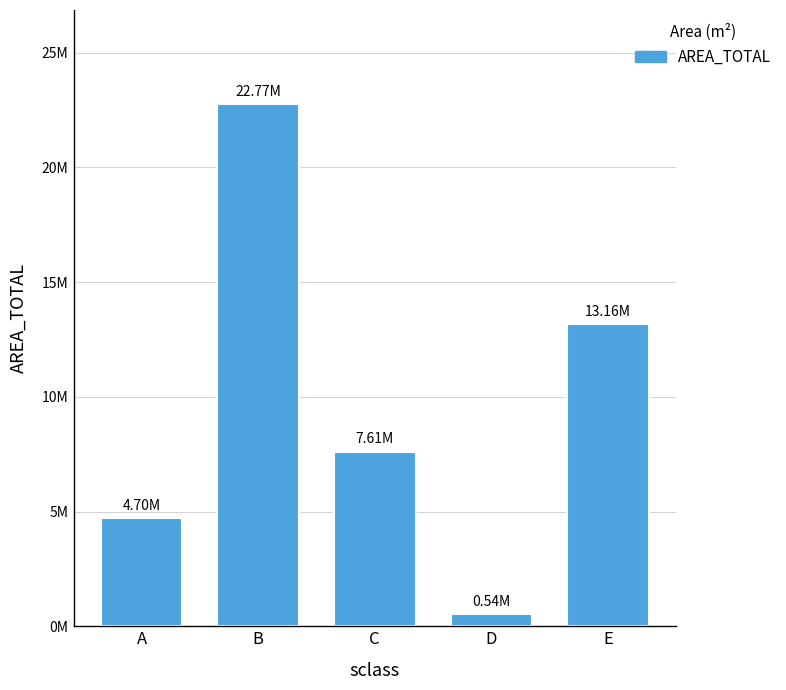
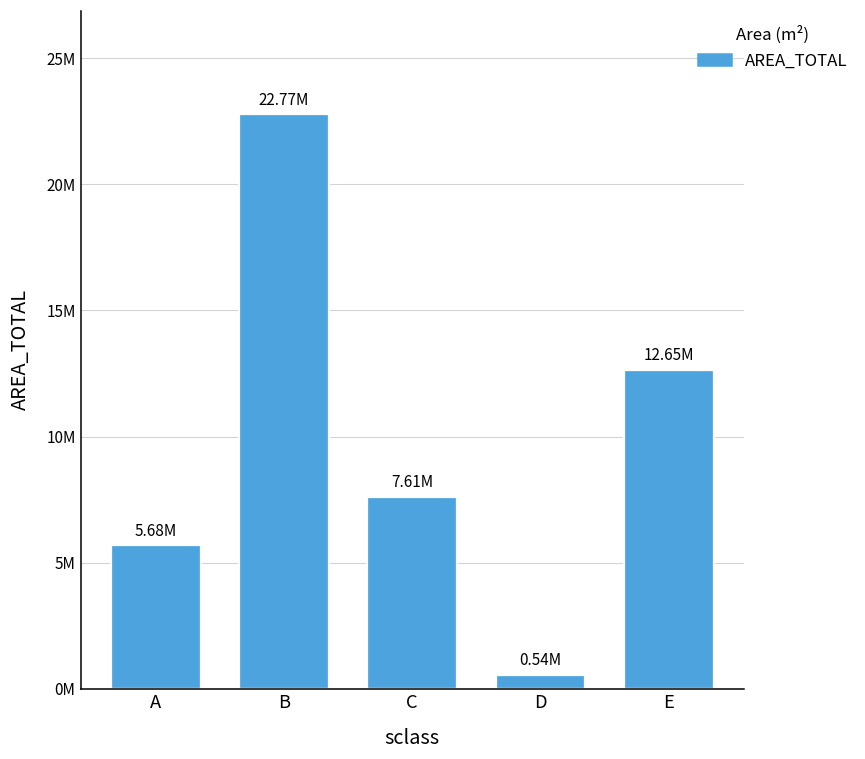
A: 4.70M -> 5.68M
E: 13.16M -> 12.65M
